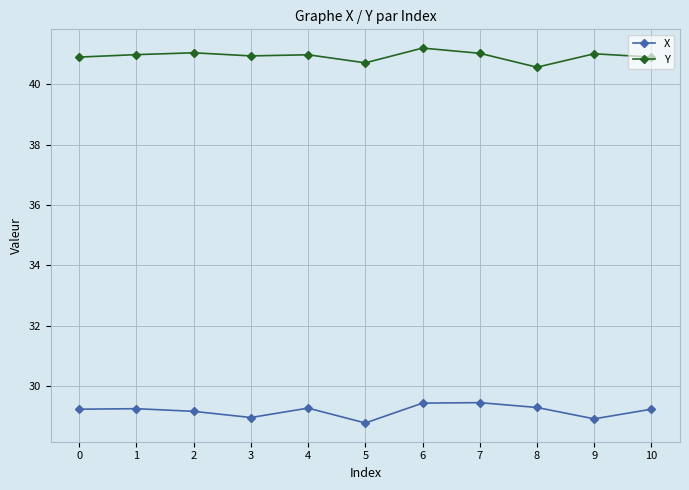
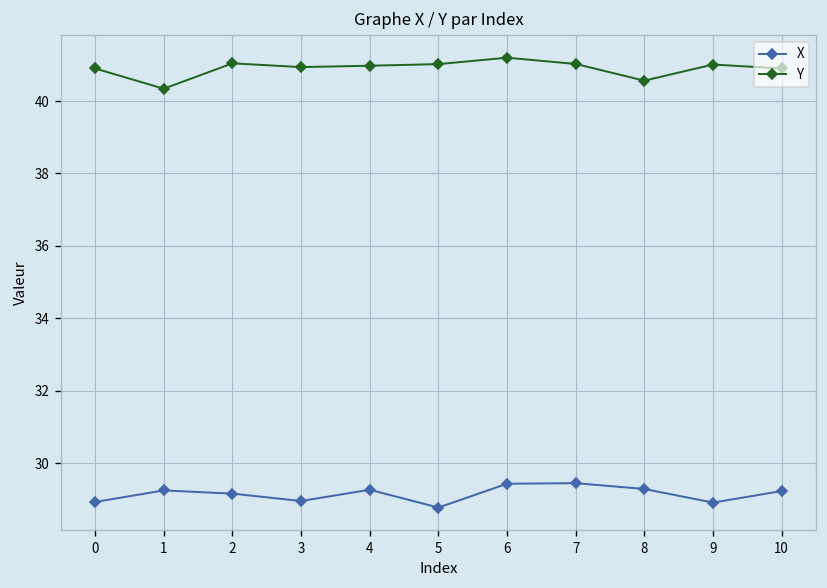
X, 0: 29.2 -> 28.9
Y, 1: 41.0 -> 40.3
Y, 5: 40.7 -> 41.0
